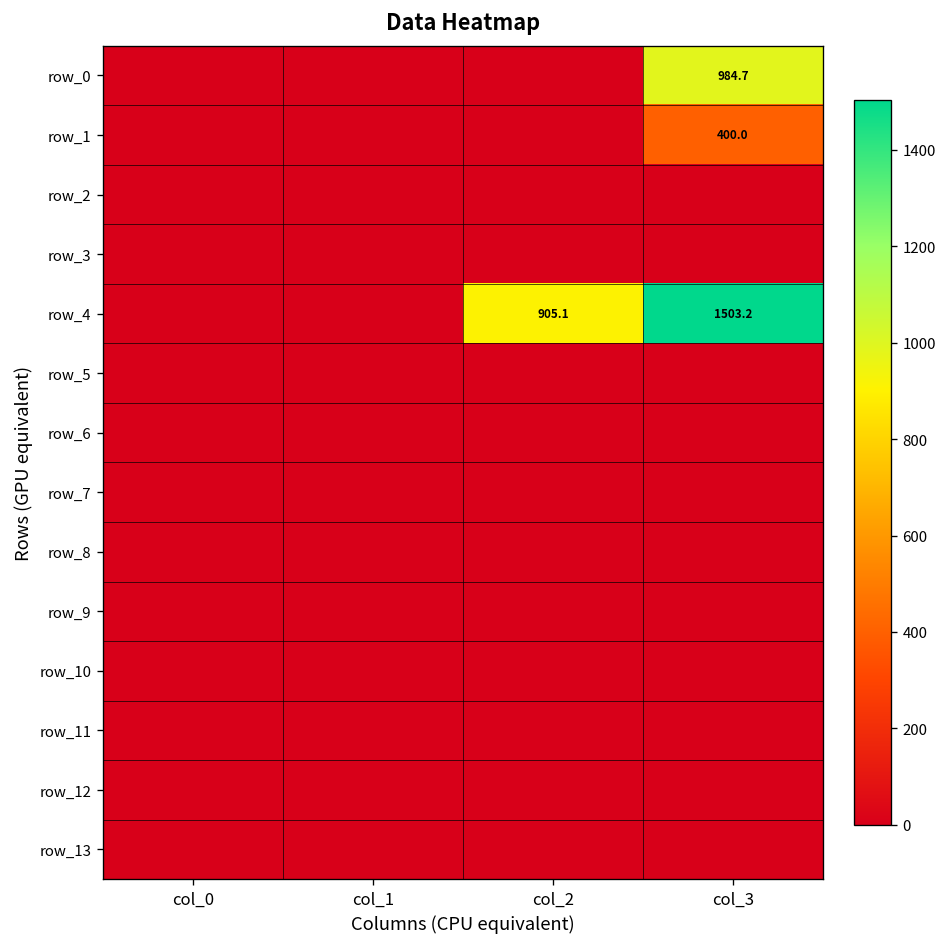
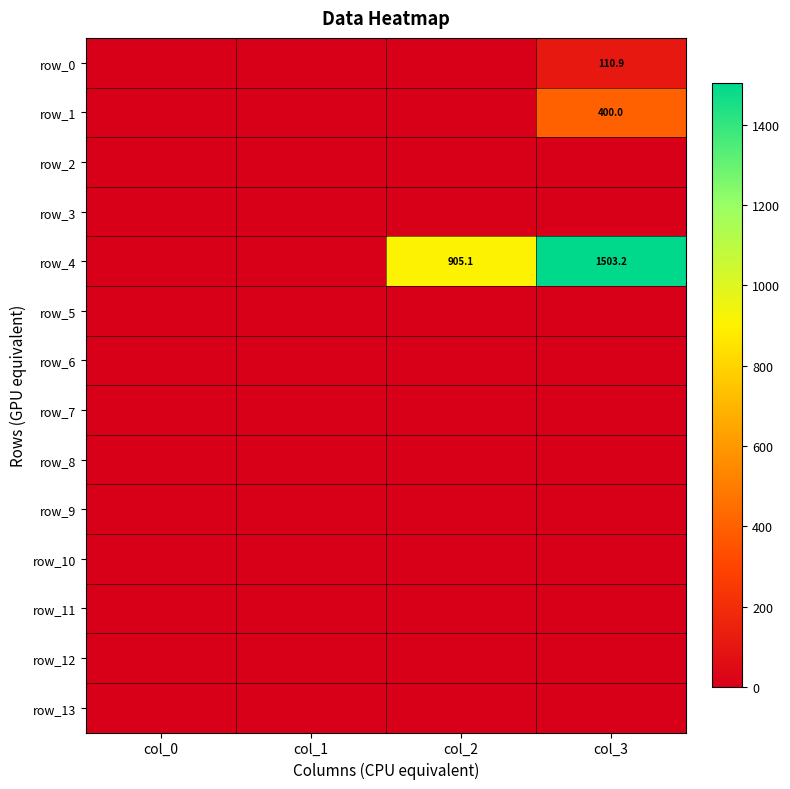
row_0, col_3: 984.7 -> 110.9
